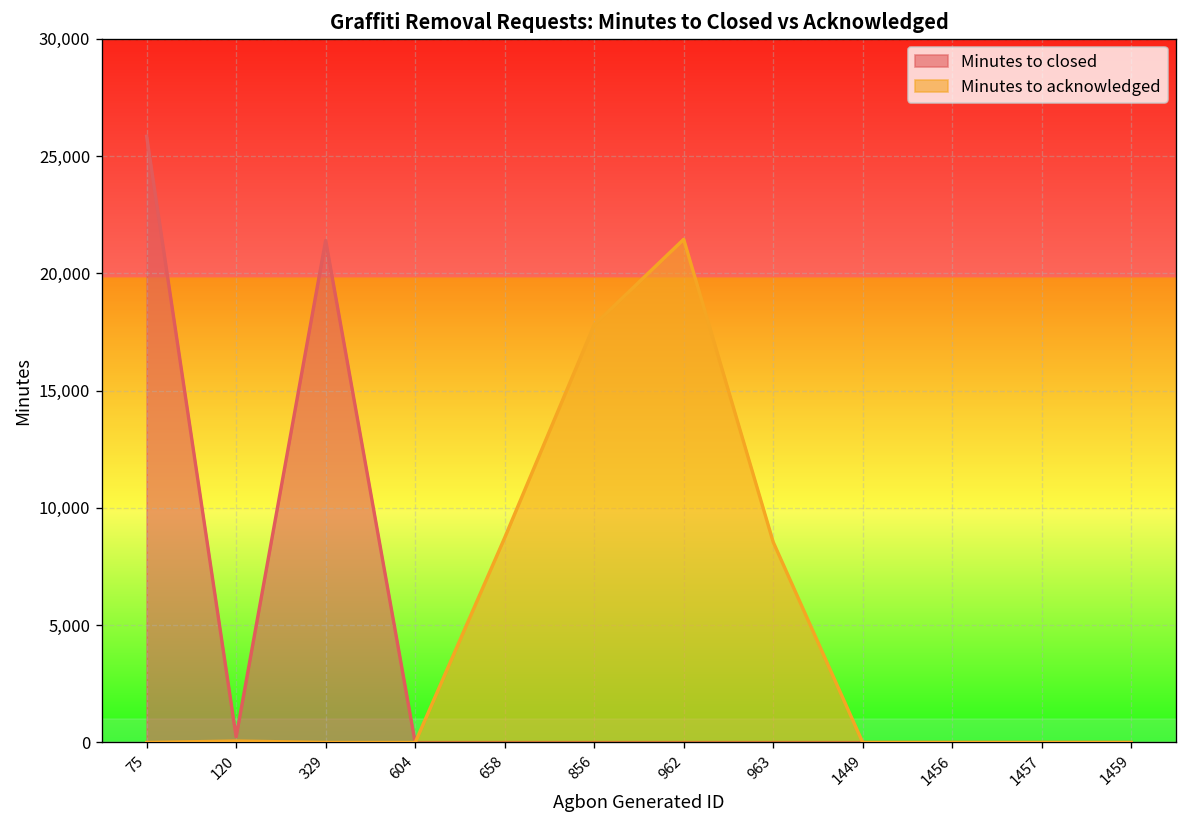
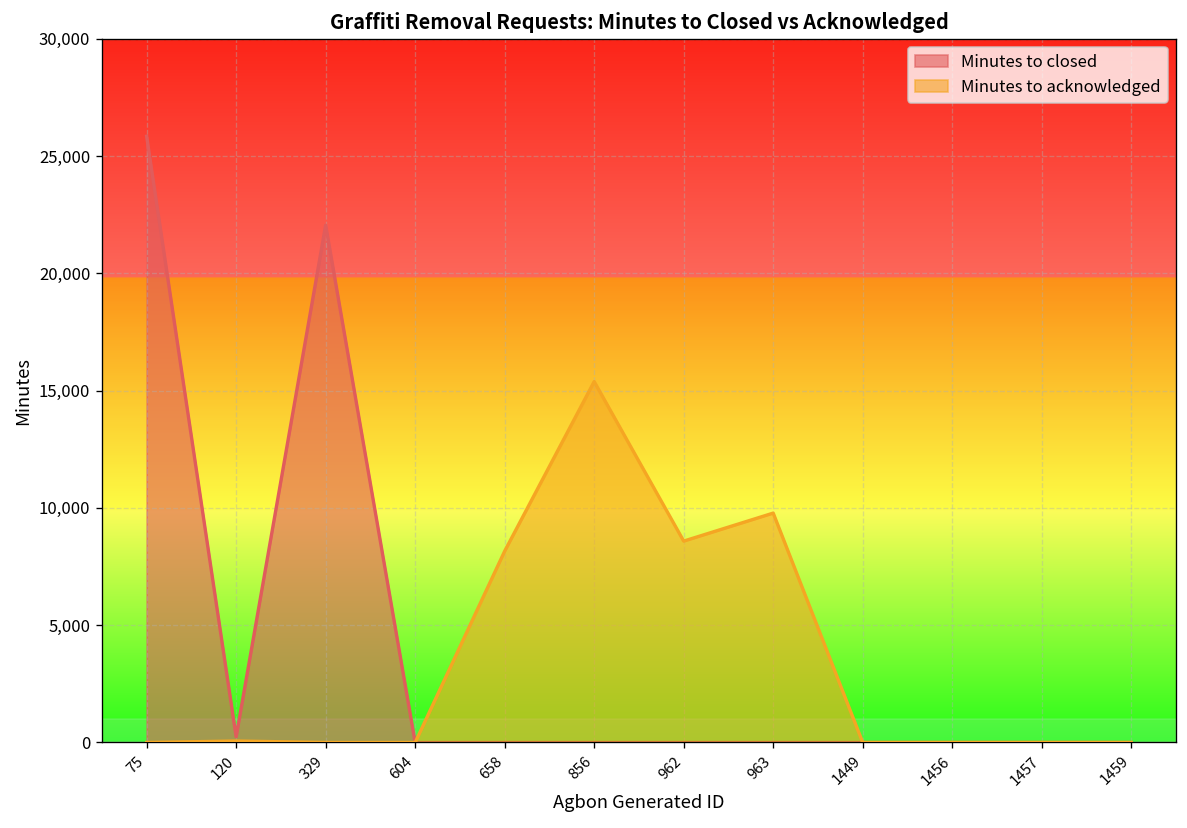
Minutes to closed, 329: 21,400 -> 22,100
Minutes to acknowledged, 658: 8,700 -> 8,200
Minutes to acknowledged, 856: 17,800 -> 15,400
Minutes to acknowledged, 962: 21,500 -> 8,600
Minutes to acknowledged, 963: 8,500 -> 9,800
